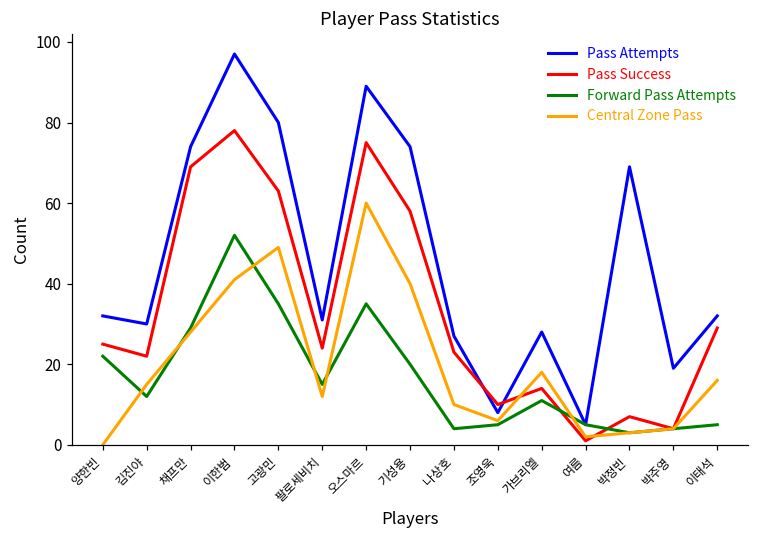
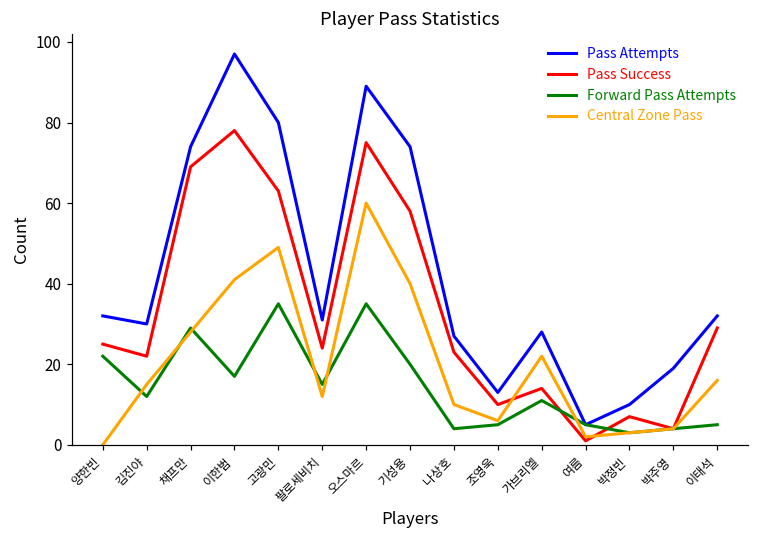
Forward Pass Attempts, 이한범: 52 -> 17
Pass Attempts, 조영욱: 8 -> 13
Central Zone Pass, 가브리엘: 18 -> 22
Pass Attempts, 박정빈: 69 -> 10
